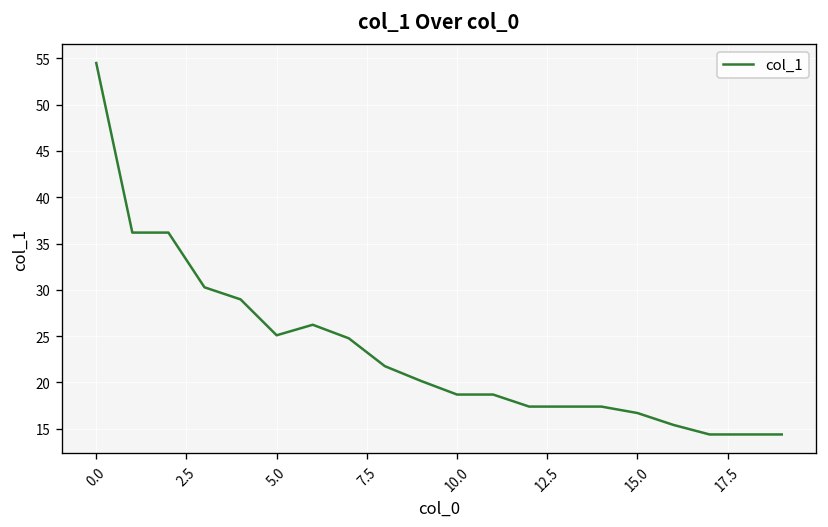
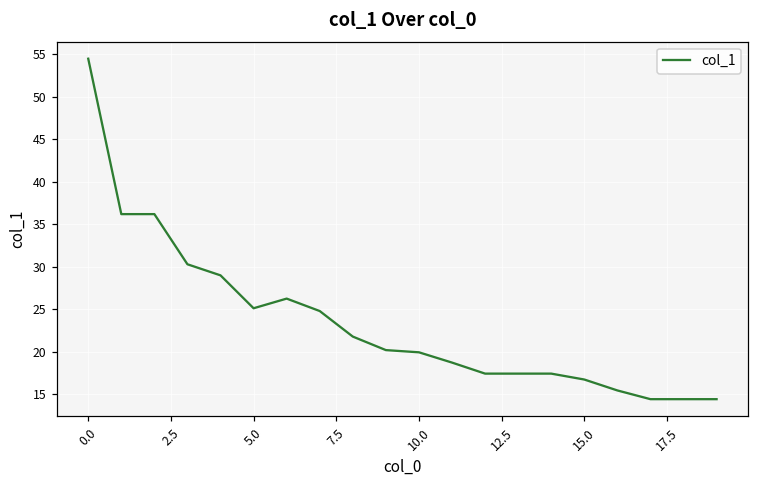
10.0: 19 -> 20
